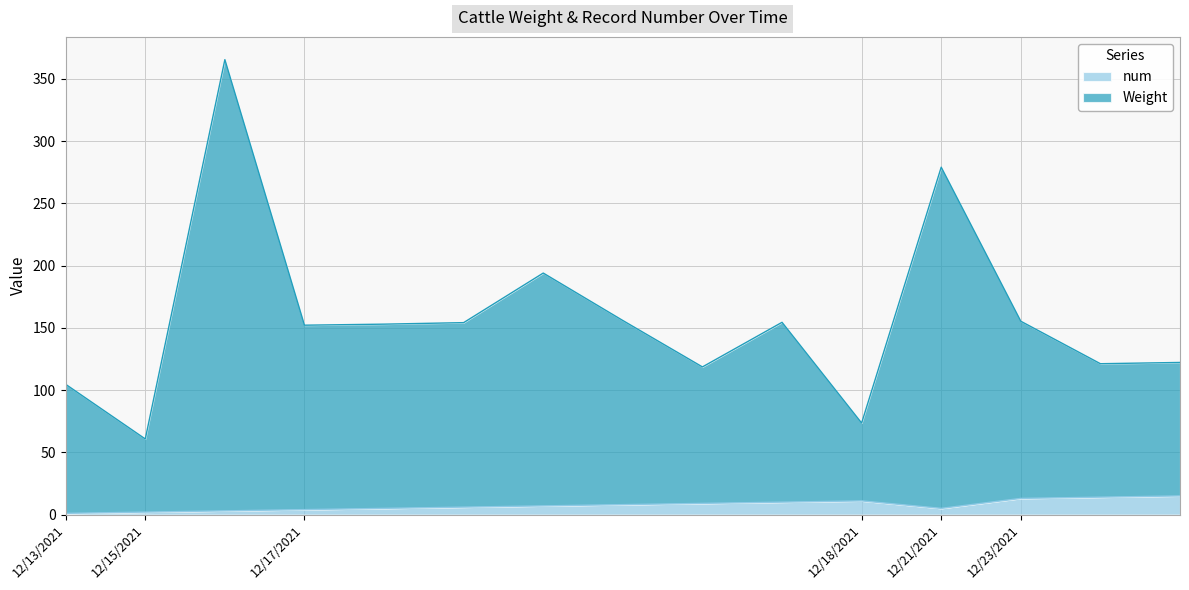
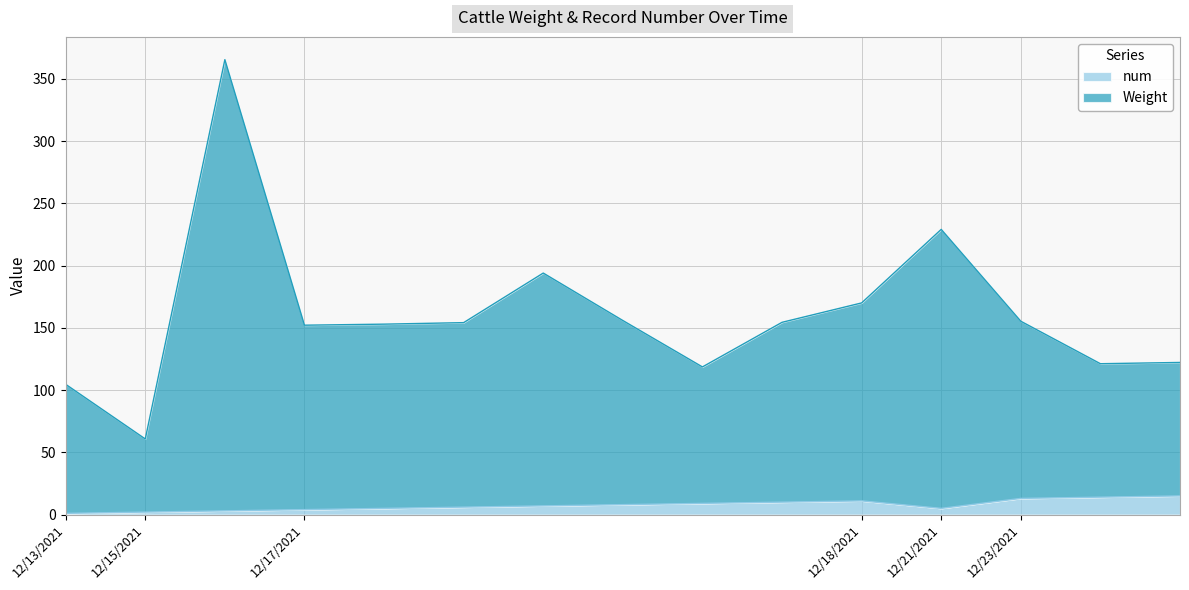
Weight, 12/18/2021: 63 -> 159
Weight, 12/21/2021: 274 -> 224
